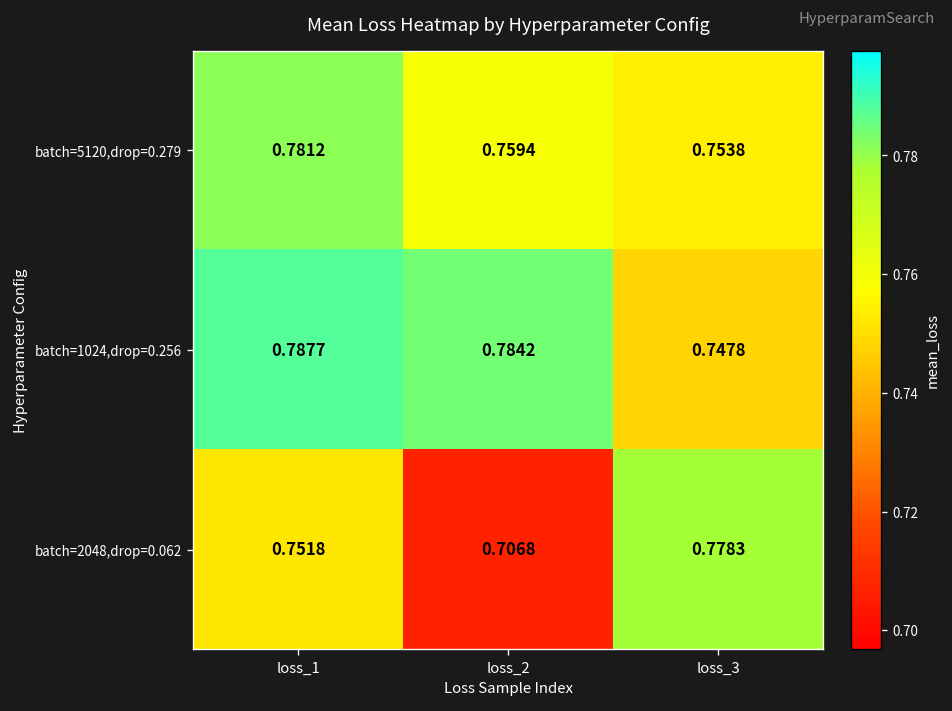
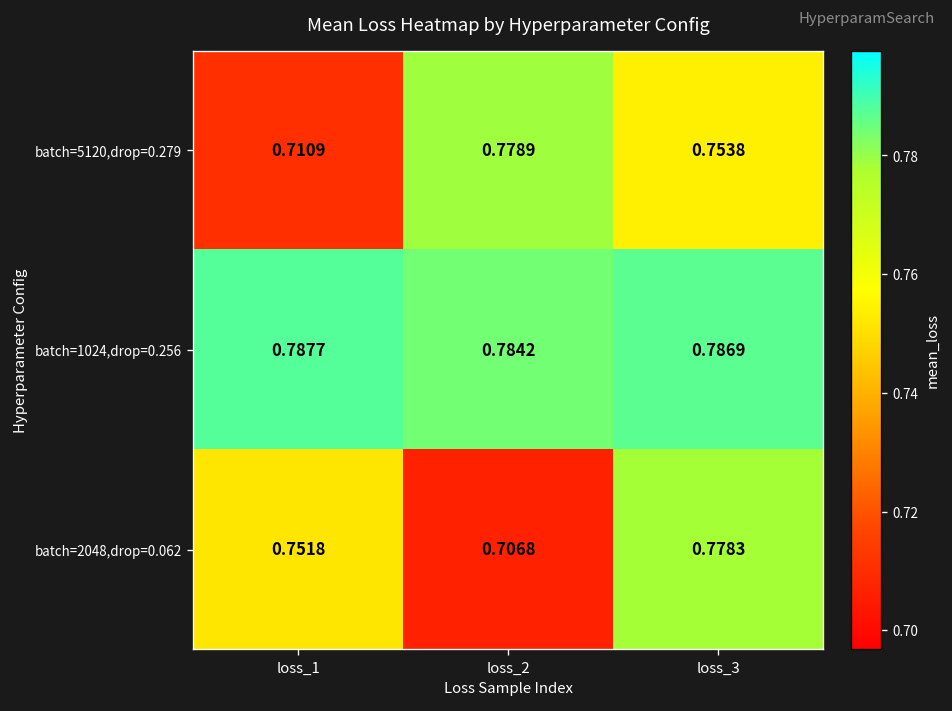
batch=5120,drop=0.279, loss_1: 0.7812 -> 0.7109
batch=5120,drop=0.279, loss_2: 0.7594 -> 0.7789
batch=1024,drop=0.256, loss_3: 0.7478 -> 0.7869
